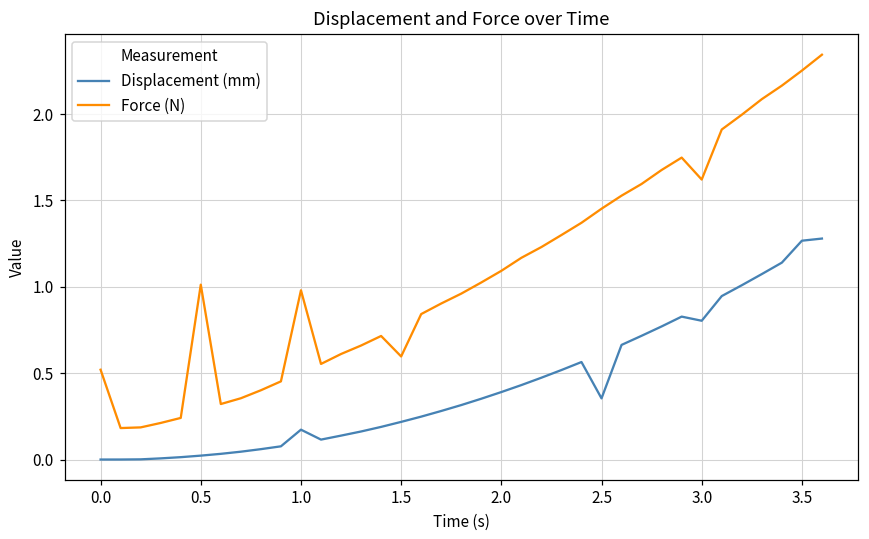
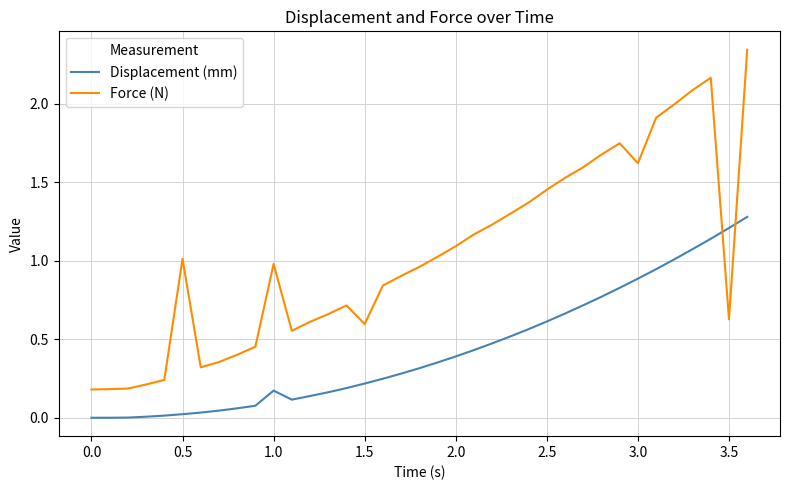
Force (N), 0.0: 0.52 -> 0.18
Displacement (mm), 2.5: 0.35 -> 0.61
Displacement (mm), 3.0: 0.80 -> 0.89
Displacement (mm), 3.5: 1.27 -> 1.21
Force (N), 3.5: 2.25 -> 0.63
